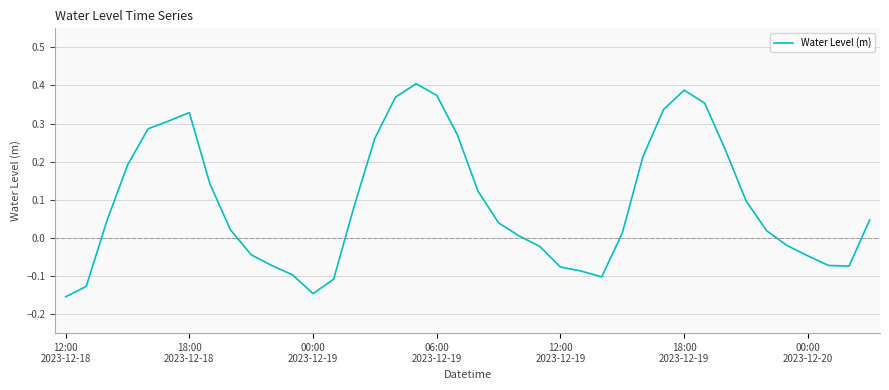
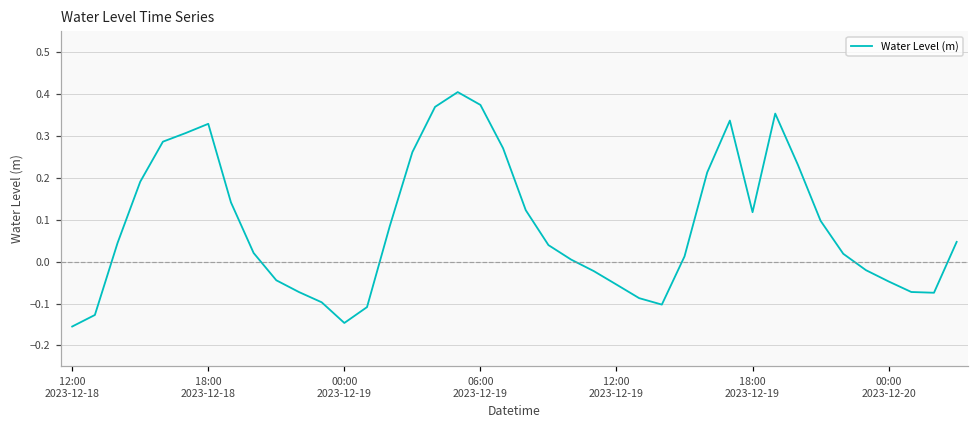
12:00 2023-12-19: -0.08 -> -0.05
18:00 2023-12-19: 0.39 -> 0.12
